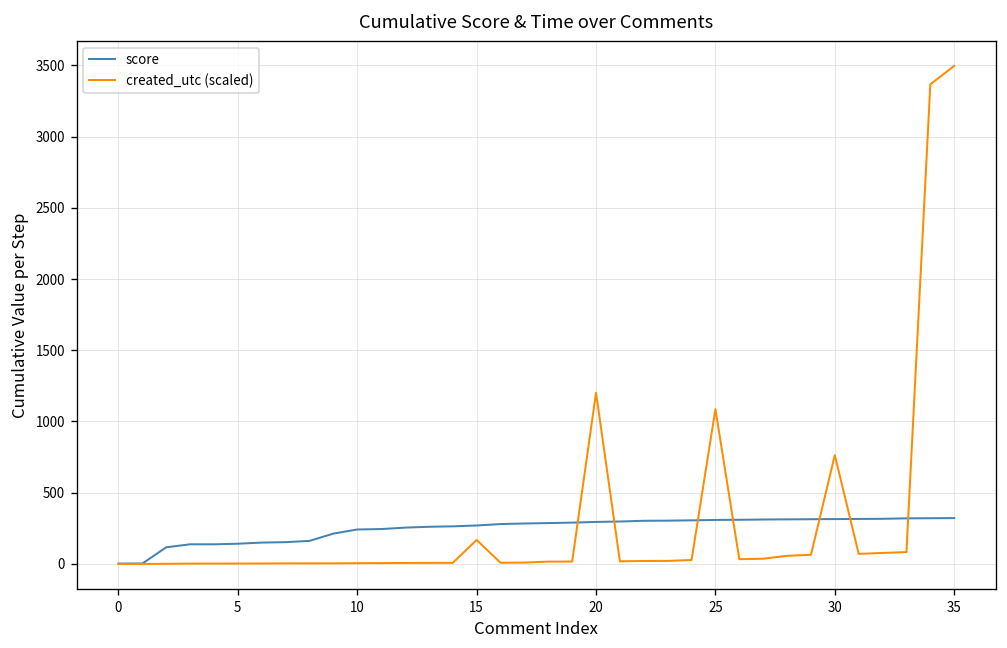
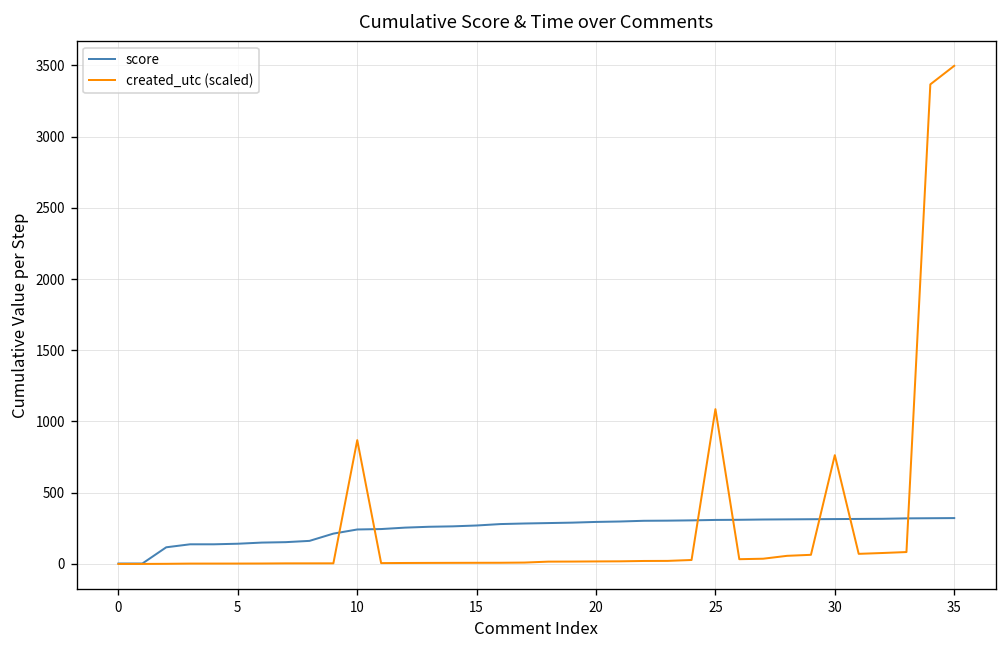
created_utc (scaled), 10: 10 -> 870
created_utc (scaled), 15: 170 -> 10
created_utc (scaled), 20: 1200 -> 20
